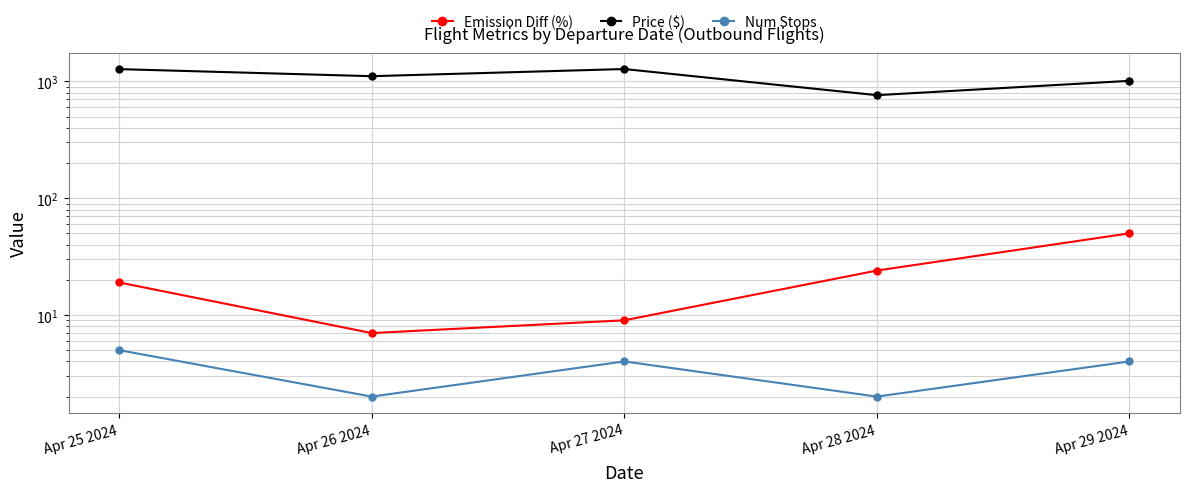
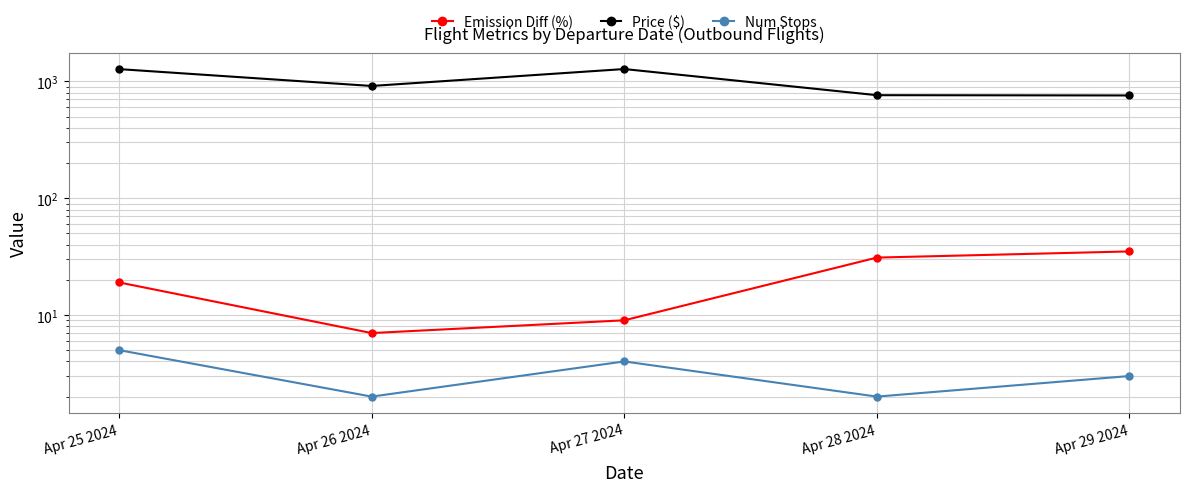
Price ($), Apr 26 2024: 1100 -> 900
Emission Diff (%), Apr 28 2024: 24 -> 31
Emission Diff (%), Apr 29 2024: 50 -> 35
Price ($), Apr 29 2024: 1000 -> 800
Num Stops, Apr 29 2024: 4 -> 3
